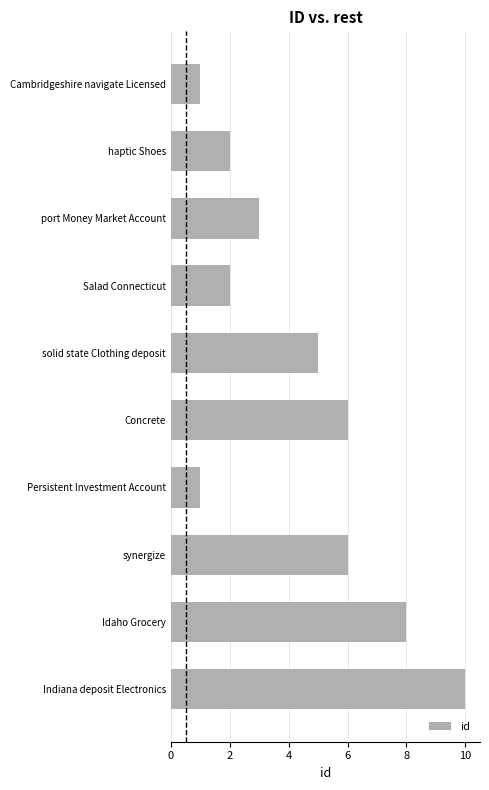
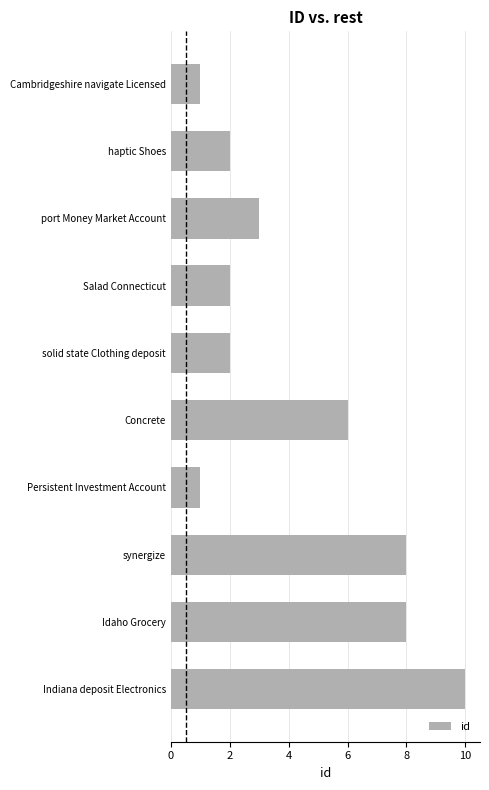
solid state Clothing deposit: 5 -> 2
synergize: 6 -> 8
